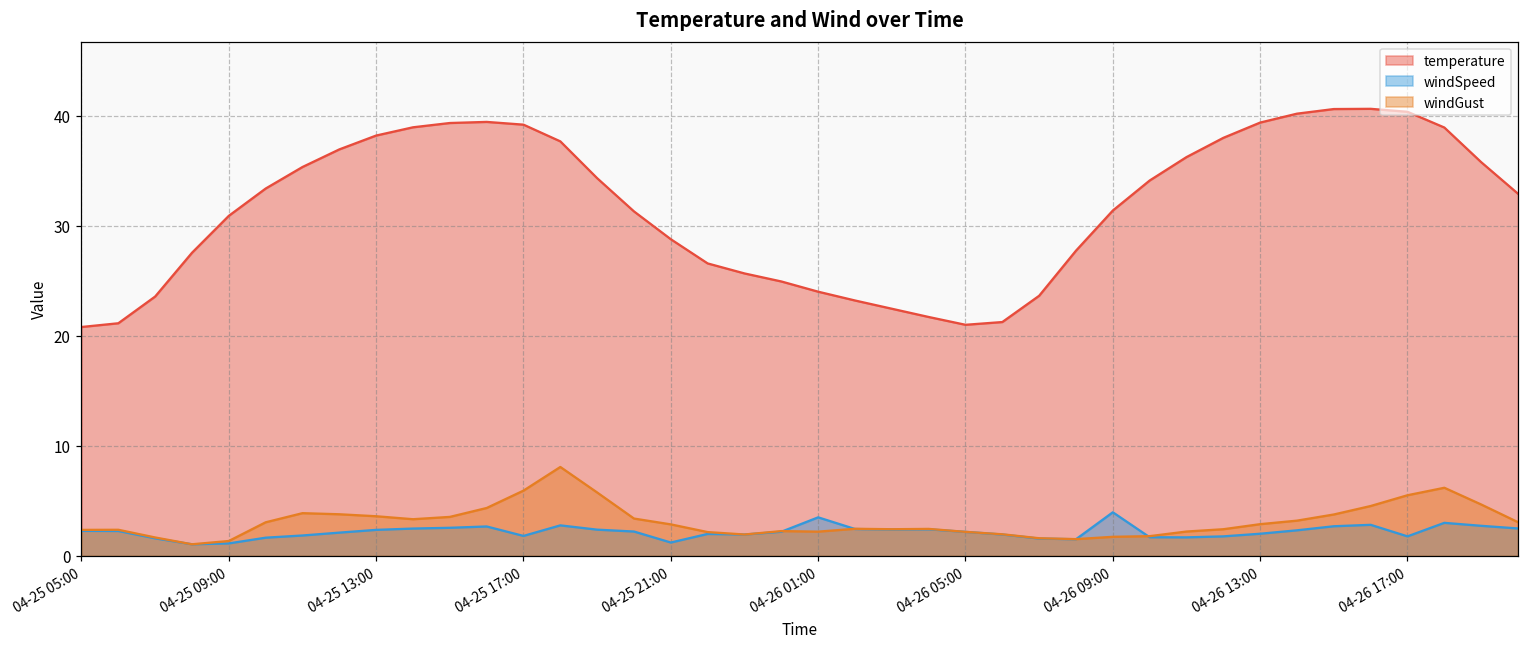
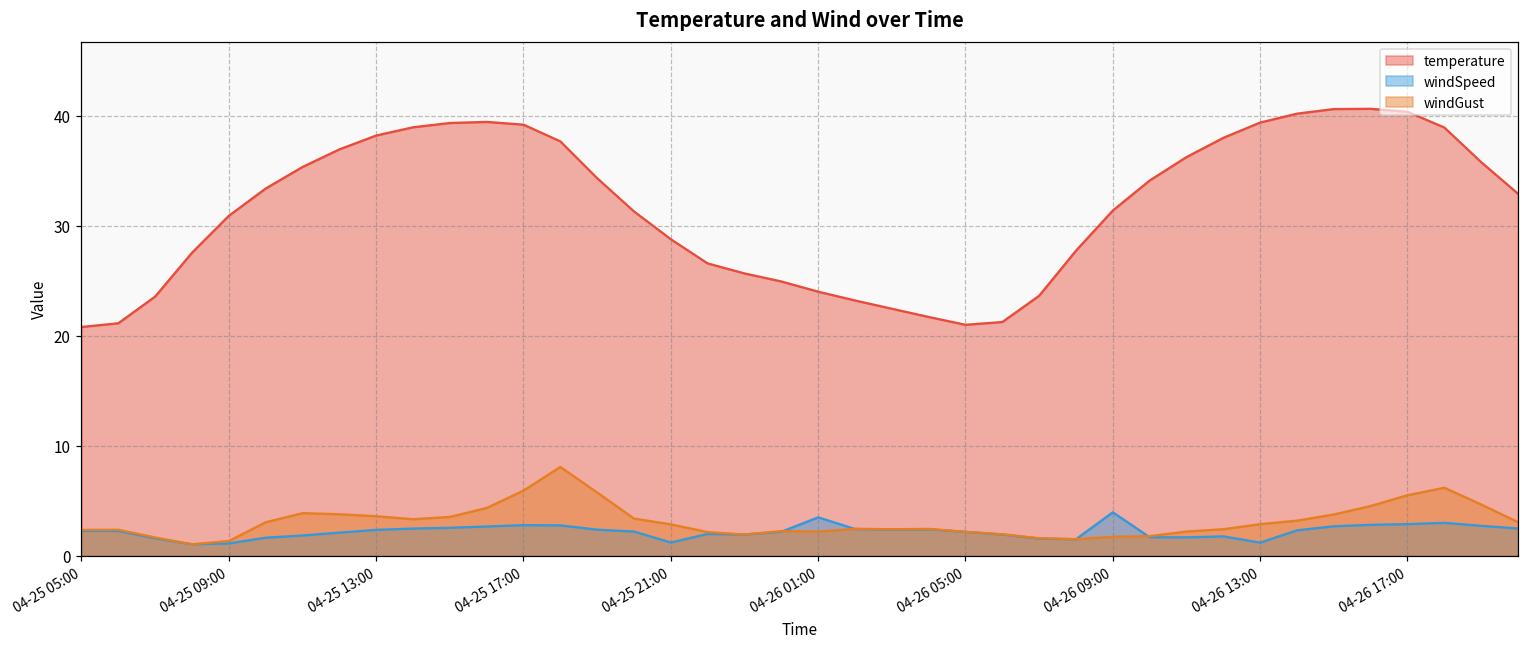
windSpeed, 04-25 17:00: 2 -> 3
windSpeed, 04-26 13:00: 2 -> 1
windSpeed, 04-26 17:00: 2 -> 3
